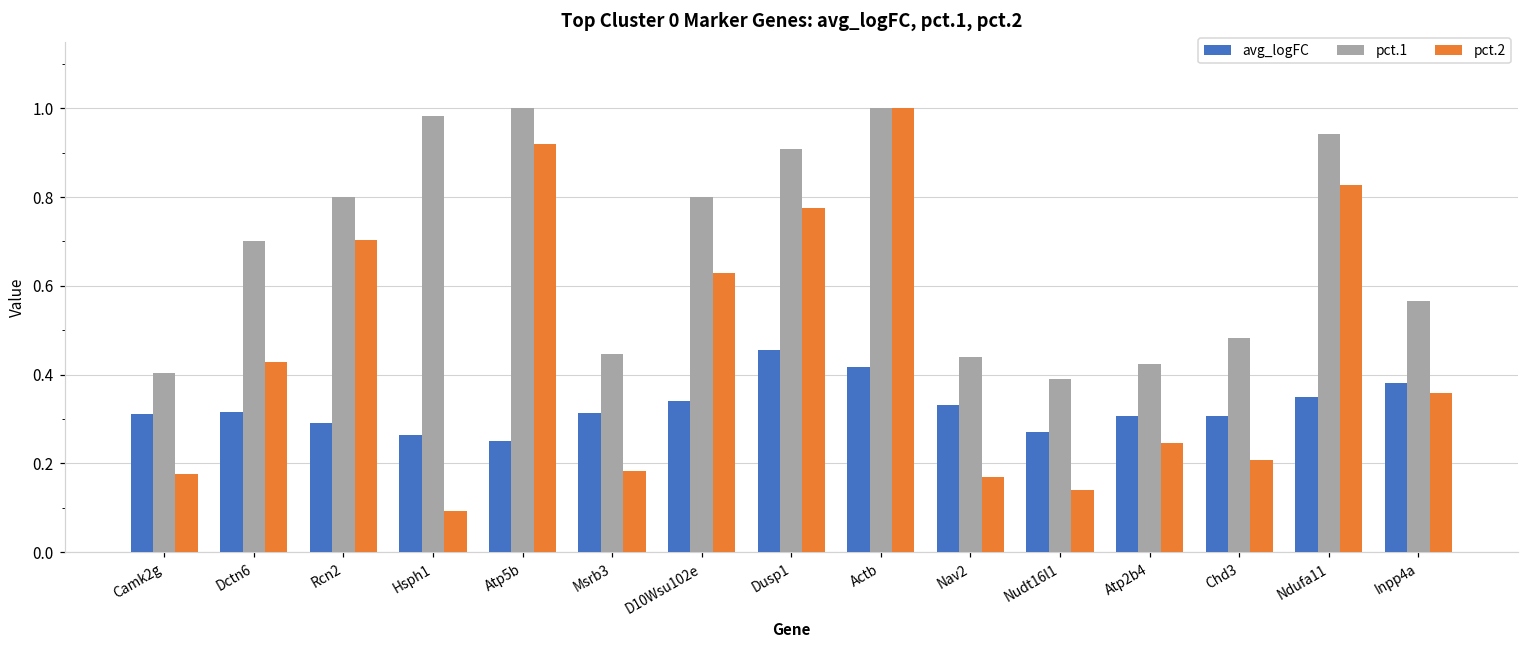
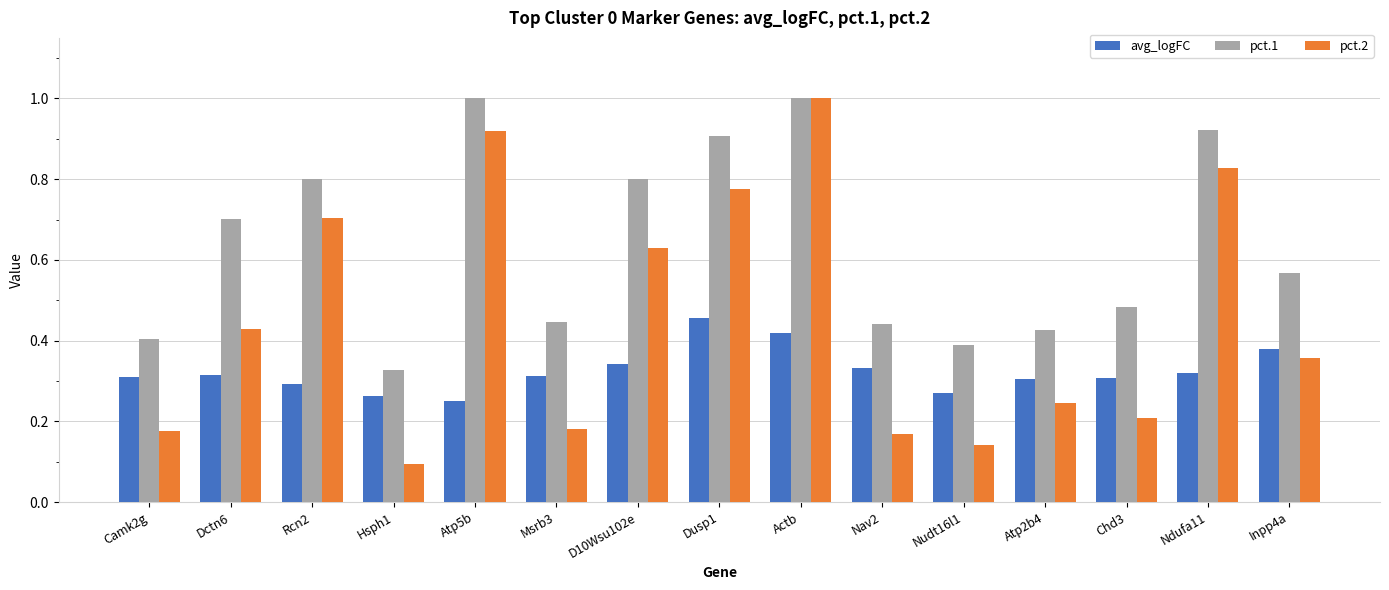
pct.1, Hsph1: 0.98 -> 0.33
avg_logFC, Ndufa11: 0.35 -> 0.32
pct.1, Ndufa11: 0.94 -> 0.92
